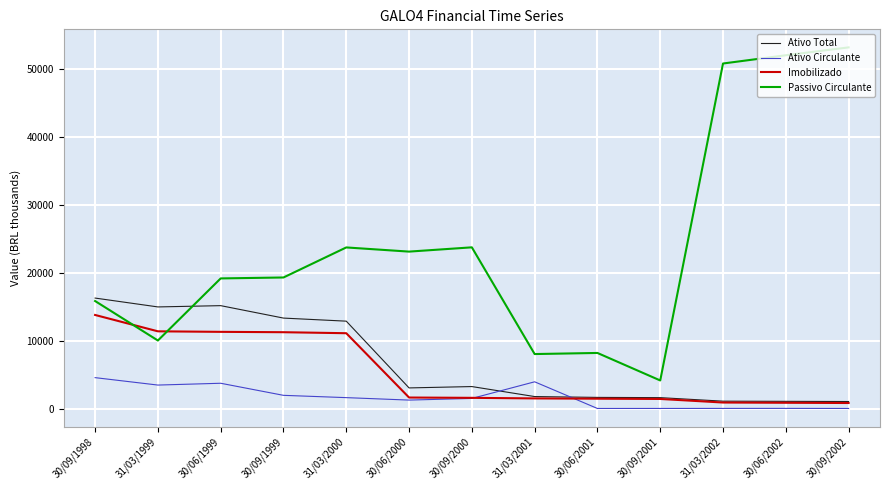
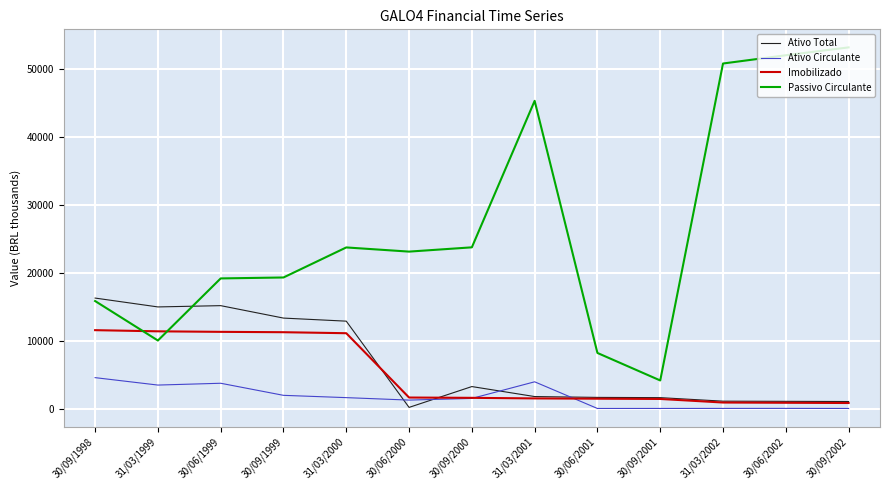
Imobilizado, 30/09/1998: 14000 -> 12000
Ativo Total, 30/06/2000: 3000 -> 0
Passivo Circulante, 31/03/2001: 8000 -> 45000
